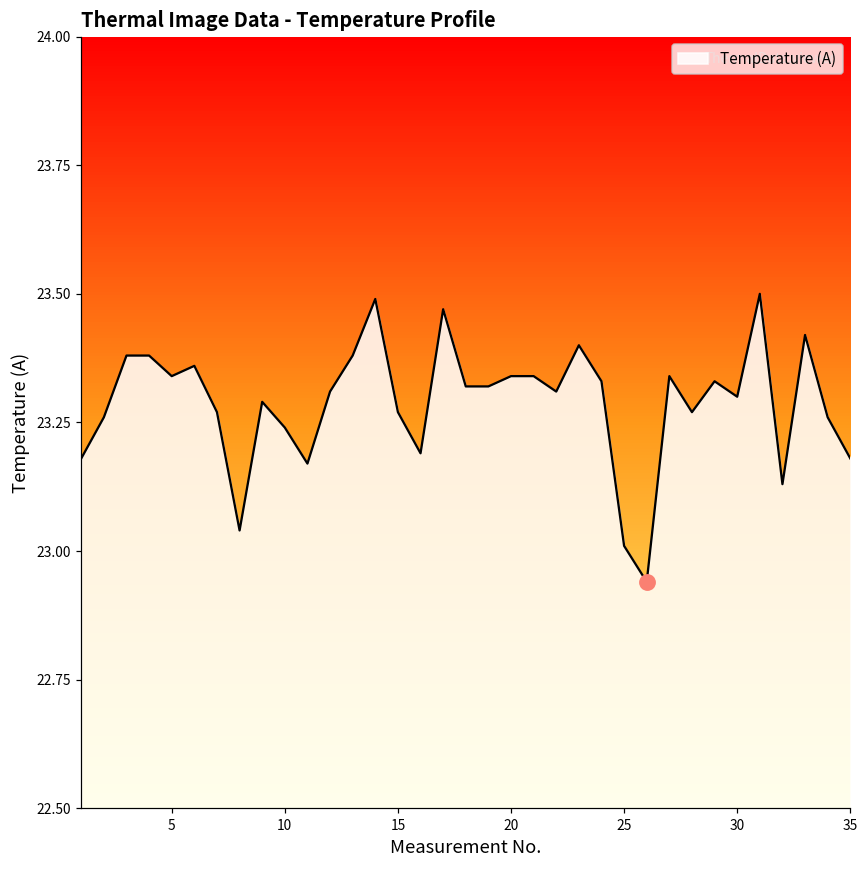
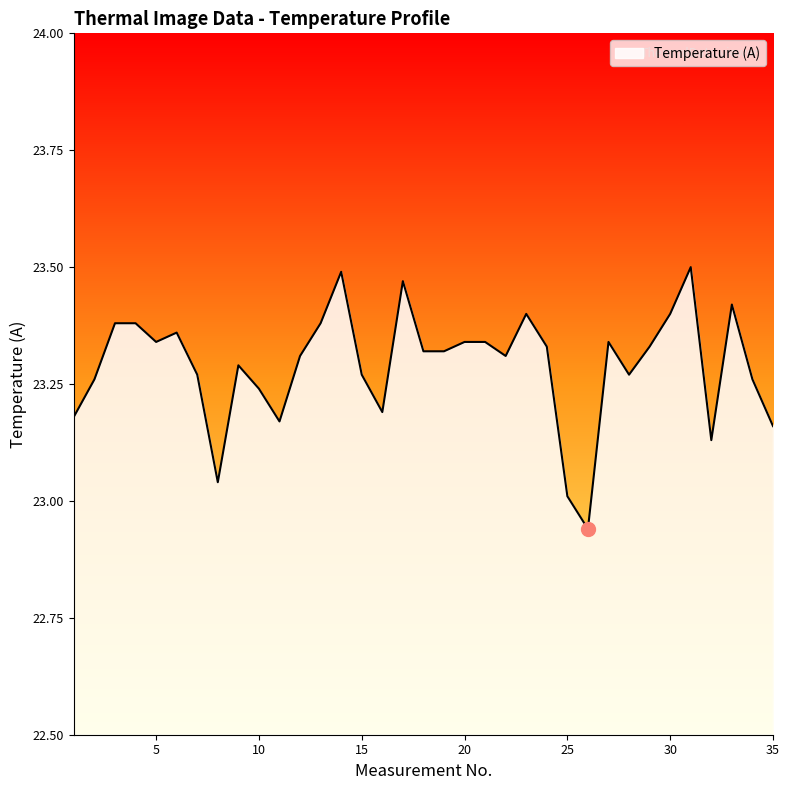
Temperature (A), 30: 23.3 -> 23.4
Temperature (A), 35: 23.18 -> 23.16
